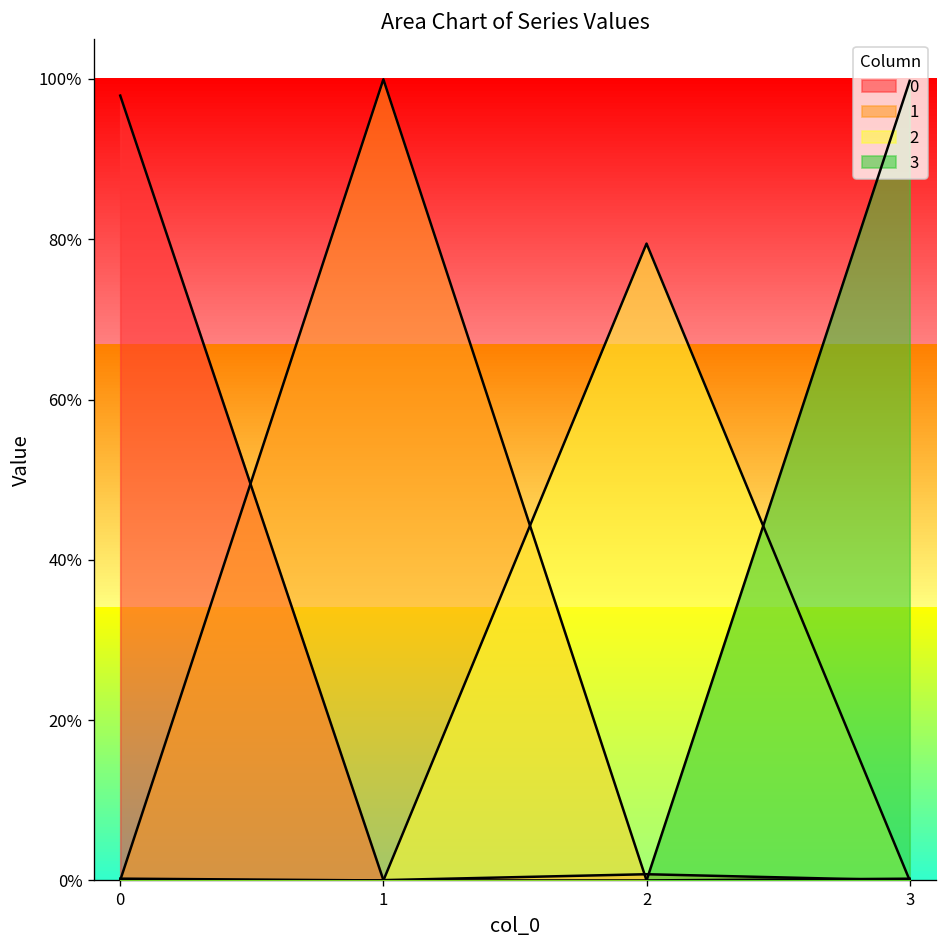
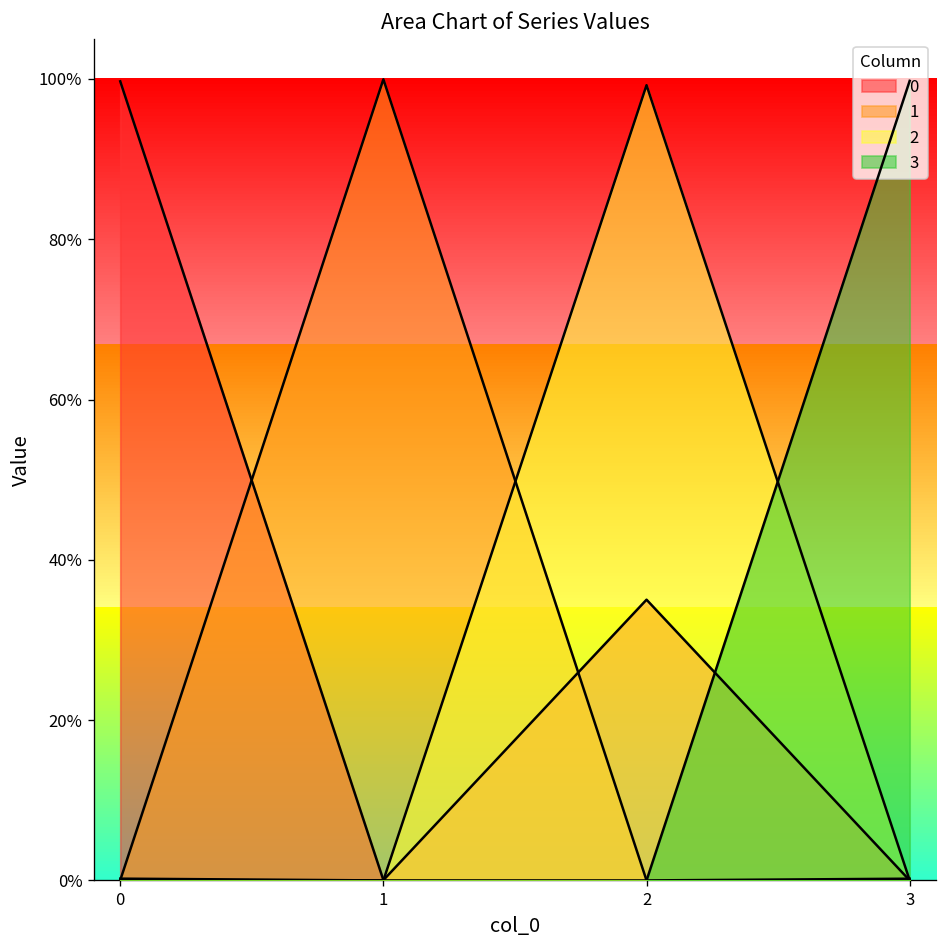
0, 0: 98% -> 100%
0, 2: 1% -> 35%
2, 2: 79% -> 99%
